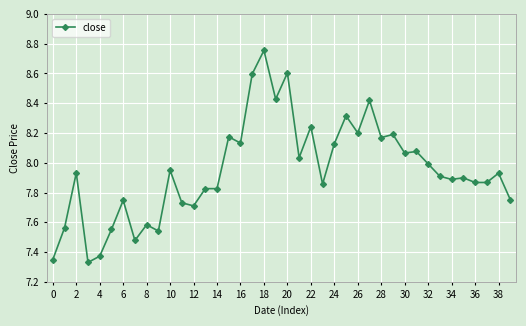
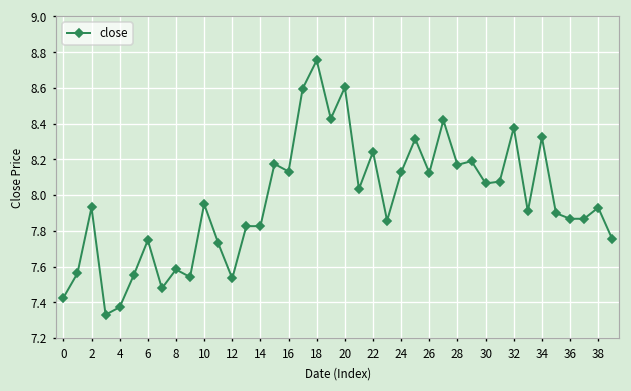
0: 7.35 -> 7.43
12: 7.71 -> 7.53
26: 8.20 -> 8.13
32: 7.99 -> 8.38
34: 7.89 -> 8.32
